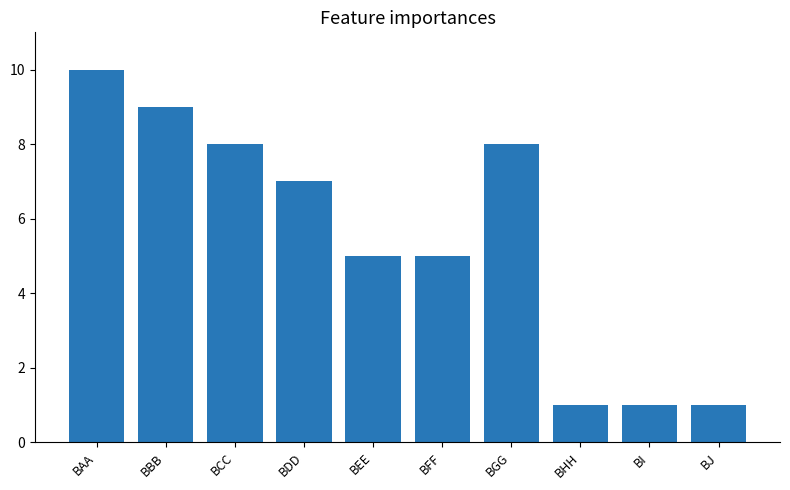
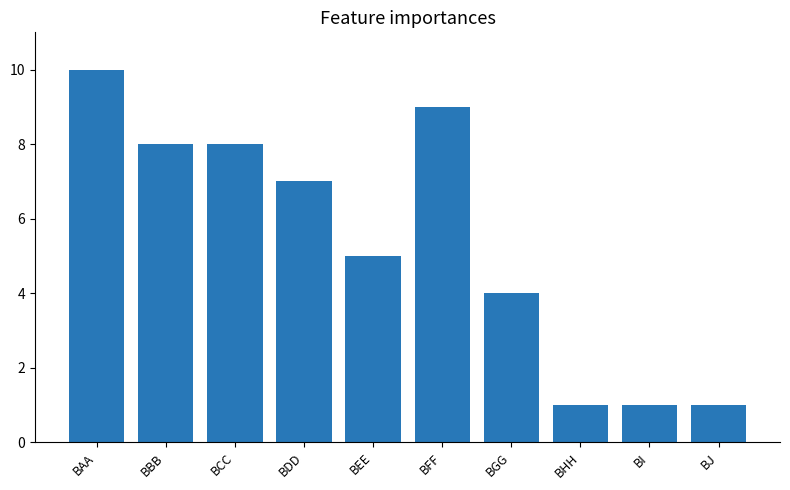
BBB: 9 -> 8
BFF: 5 -> 9
BGG: 8 -> 4
